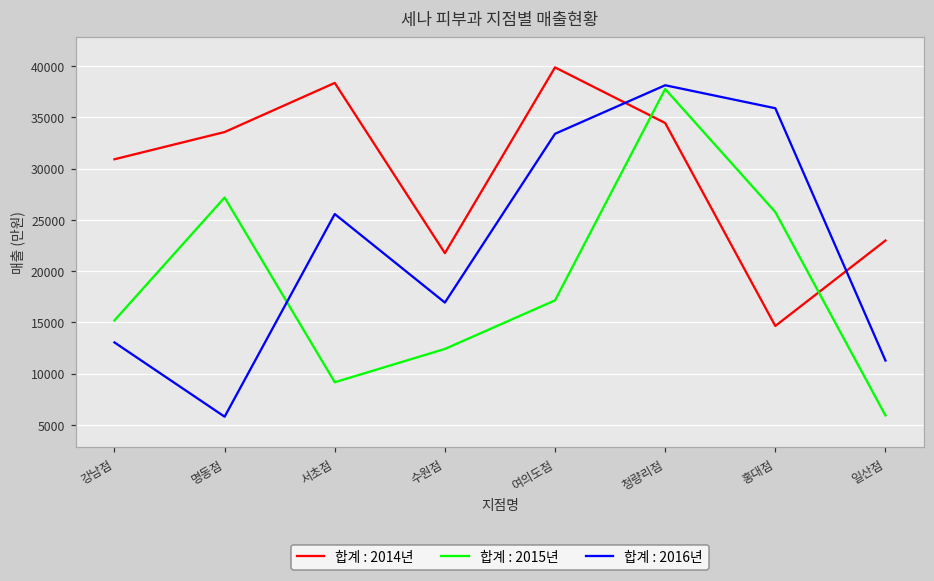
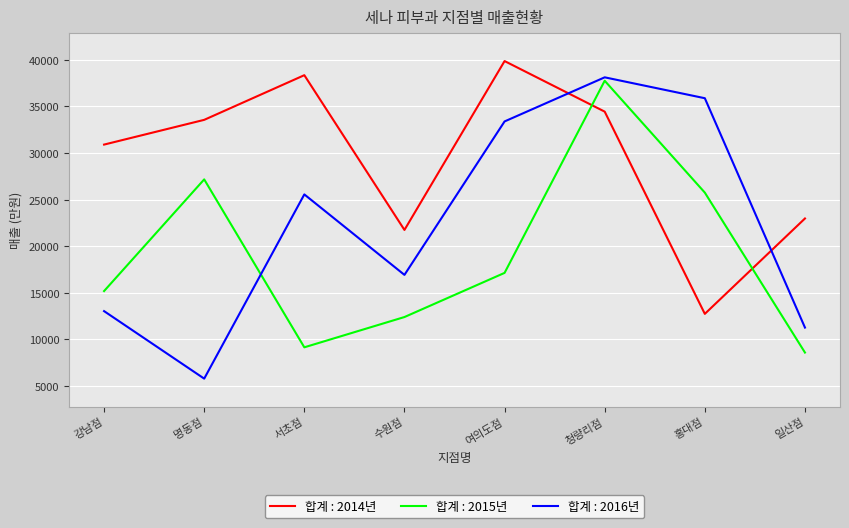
합계 : 2014년, 홍대점: 15000 -> 13000
합계 : 2015년, 일산점: 6000 -> 9000
